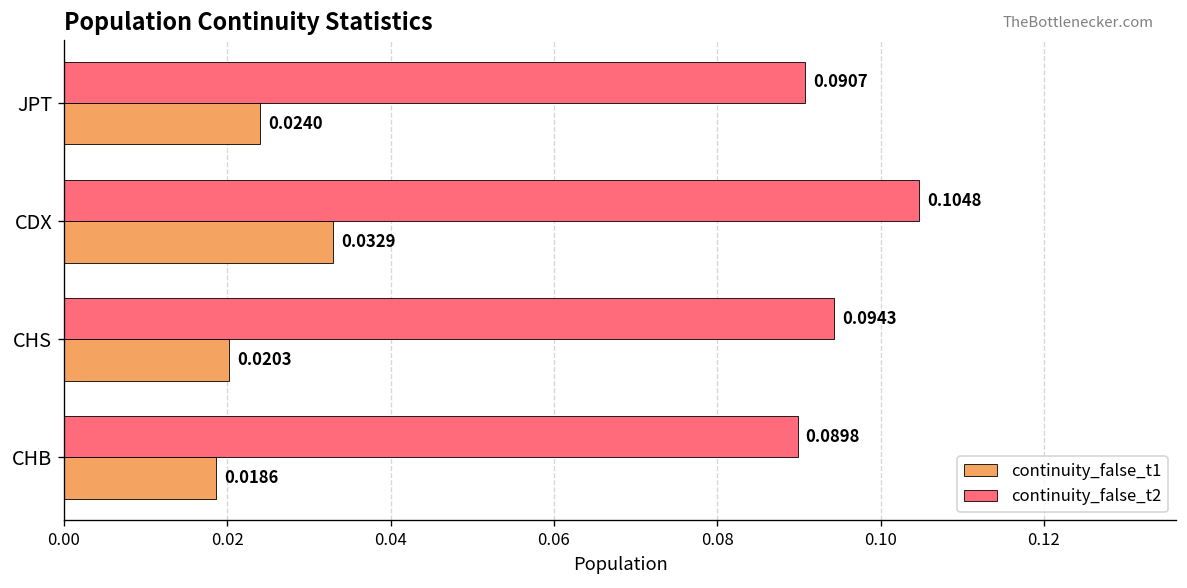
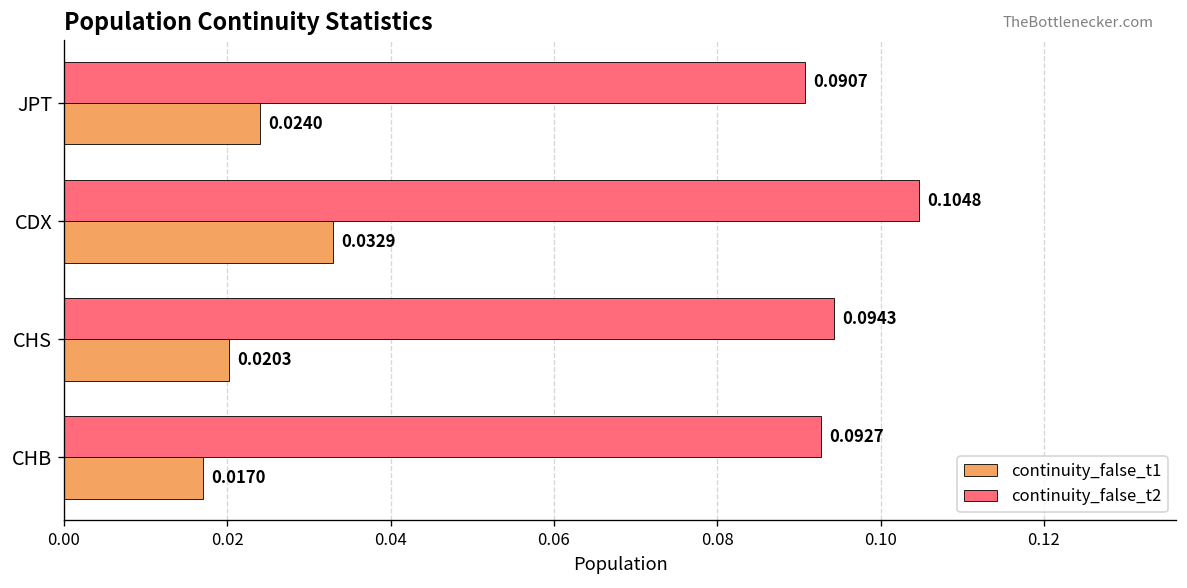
continuity_false_t2, CHB: 0.0898 -> 0.0927
continuity_false_t1, CHB: 0.0186 -> 0.0170
